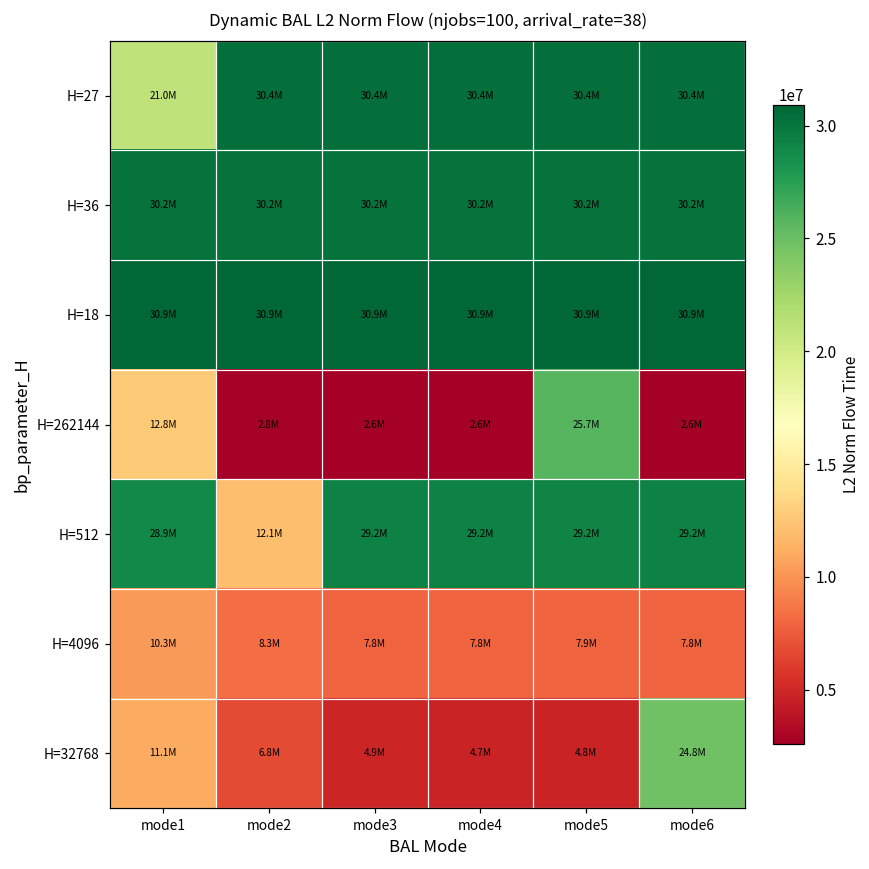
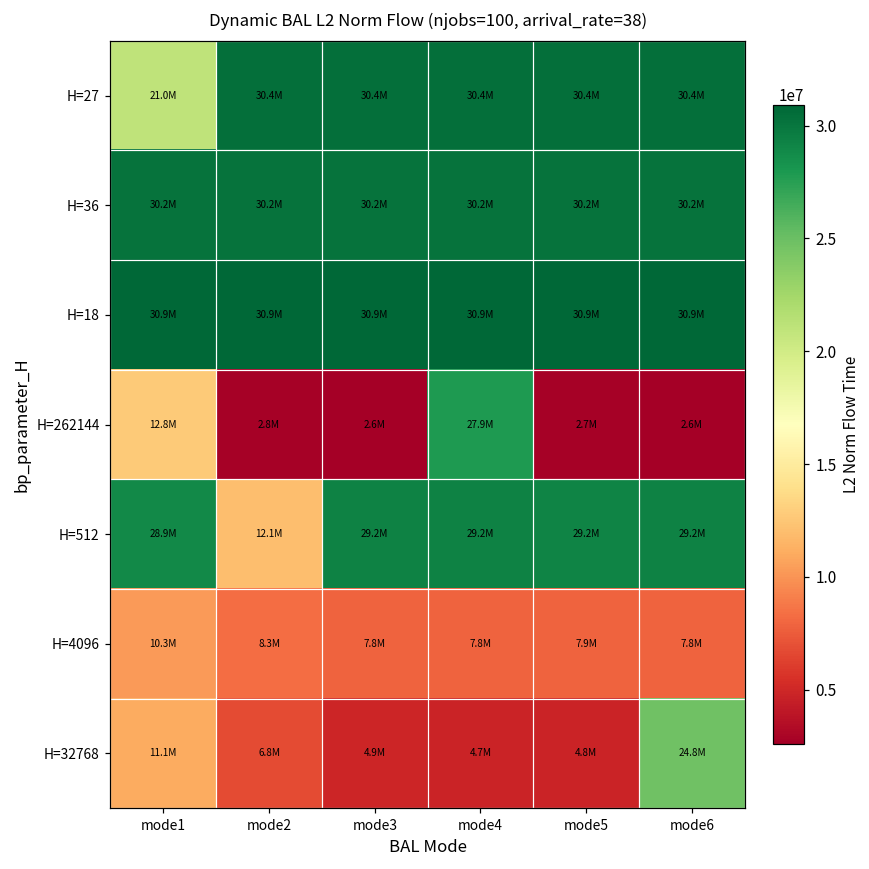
H=262144, mode4: 2.6M -> 27.9M
H=262144, mode5: 25.7M -> 2.7M
